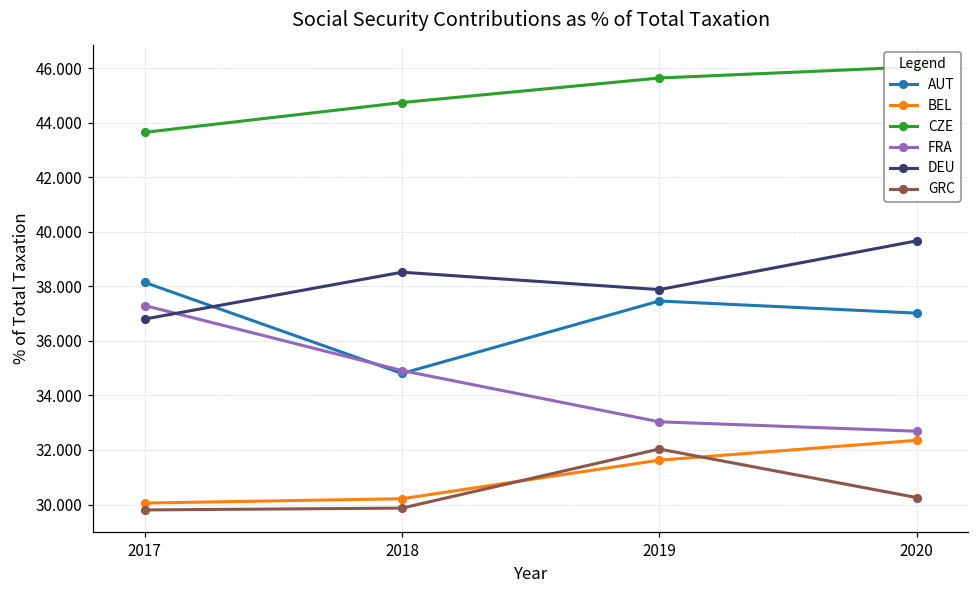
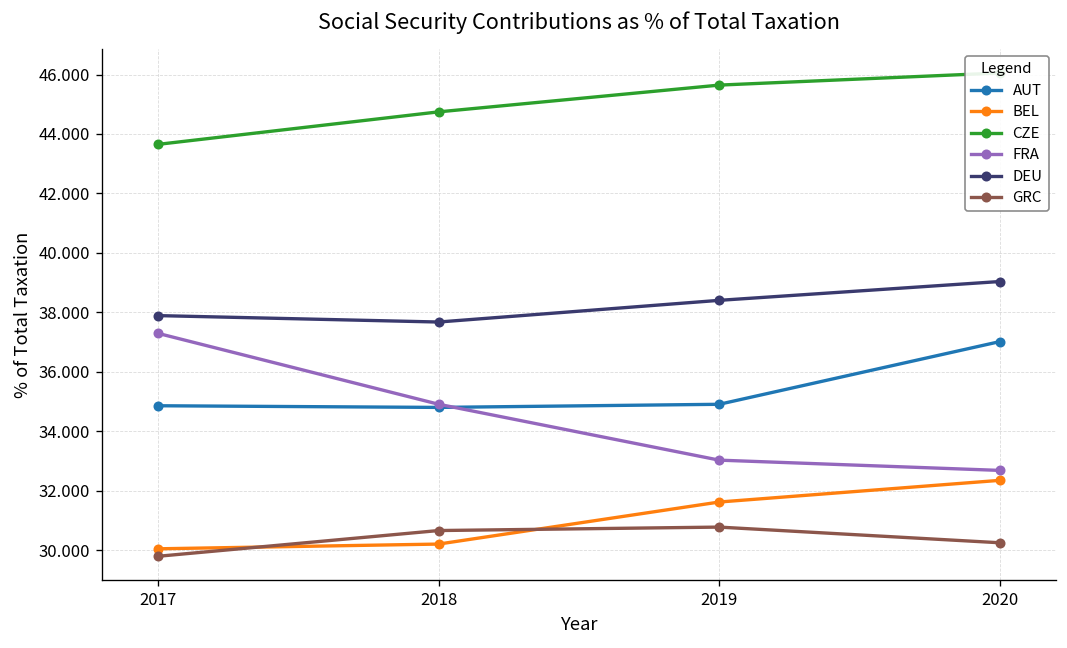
AUT, 2017: 38.1 -> 34.9
DEU, 2017: 36.8 -> 37.9
DEU, 2018: 38.5 -> 37.7
GRC, 2018: 29.9 -> 30.7
AUT, 2019: 37.5 -> 34.9
DEU, 2019: 37.9 -> 38.4
GRC, 2019: 32.0 -> 30.8
DEU, 2020: 39.7 -> 39.0
